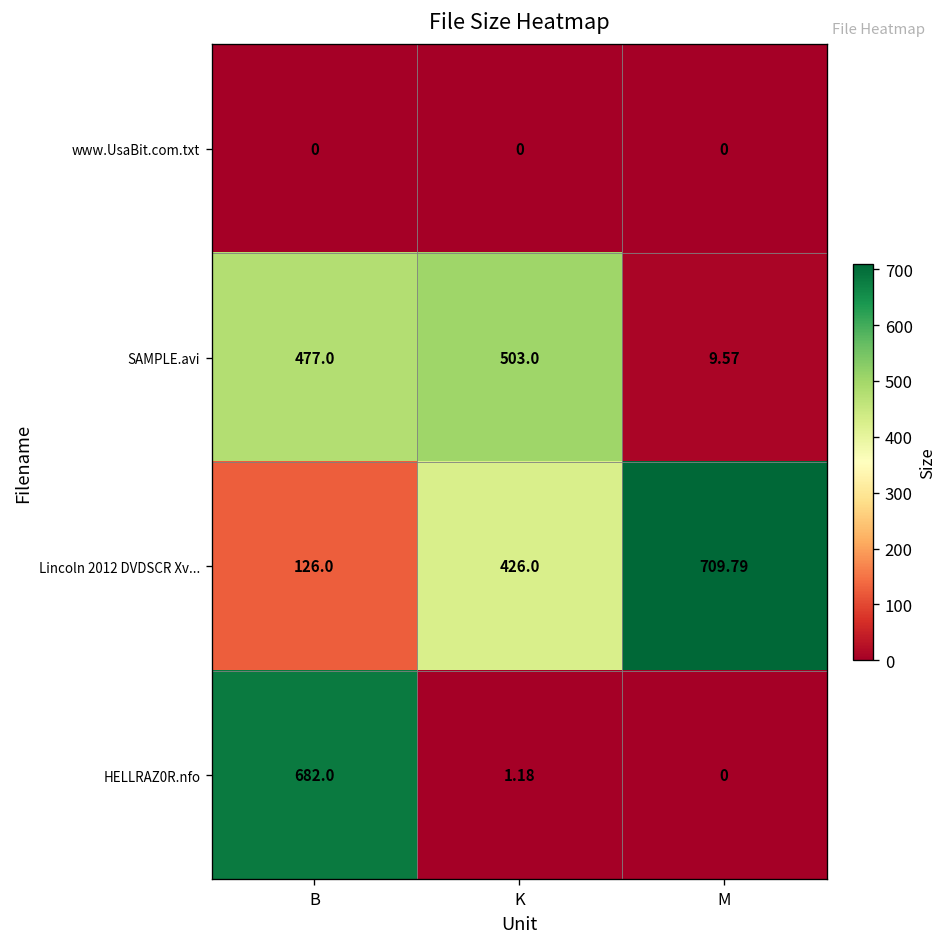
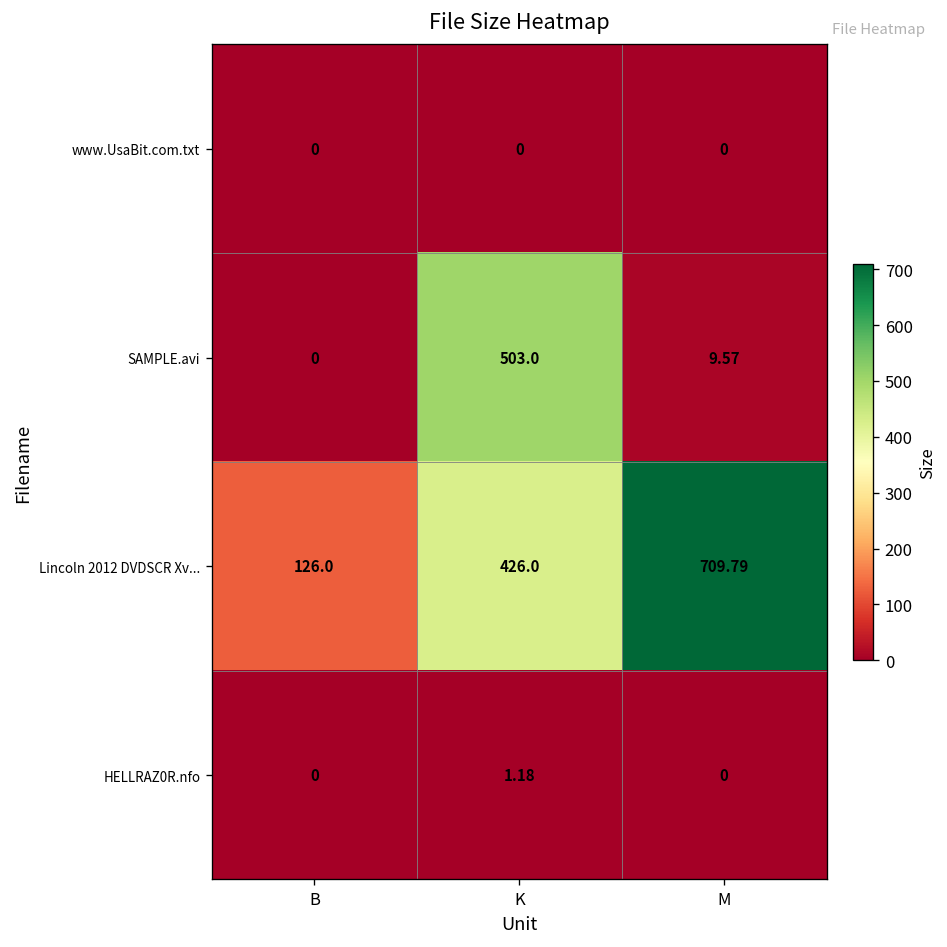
SAMPLE.avi, B: 477.0 -> 0
HELLRAZ0R.nfo, B: 682.0 -> 0
